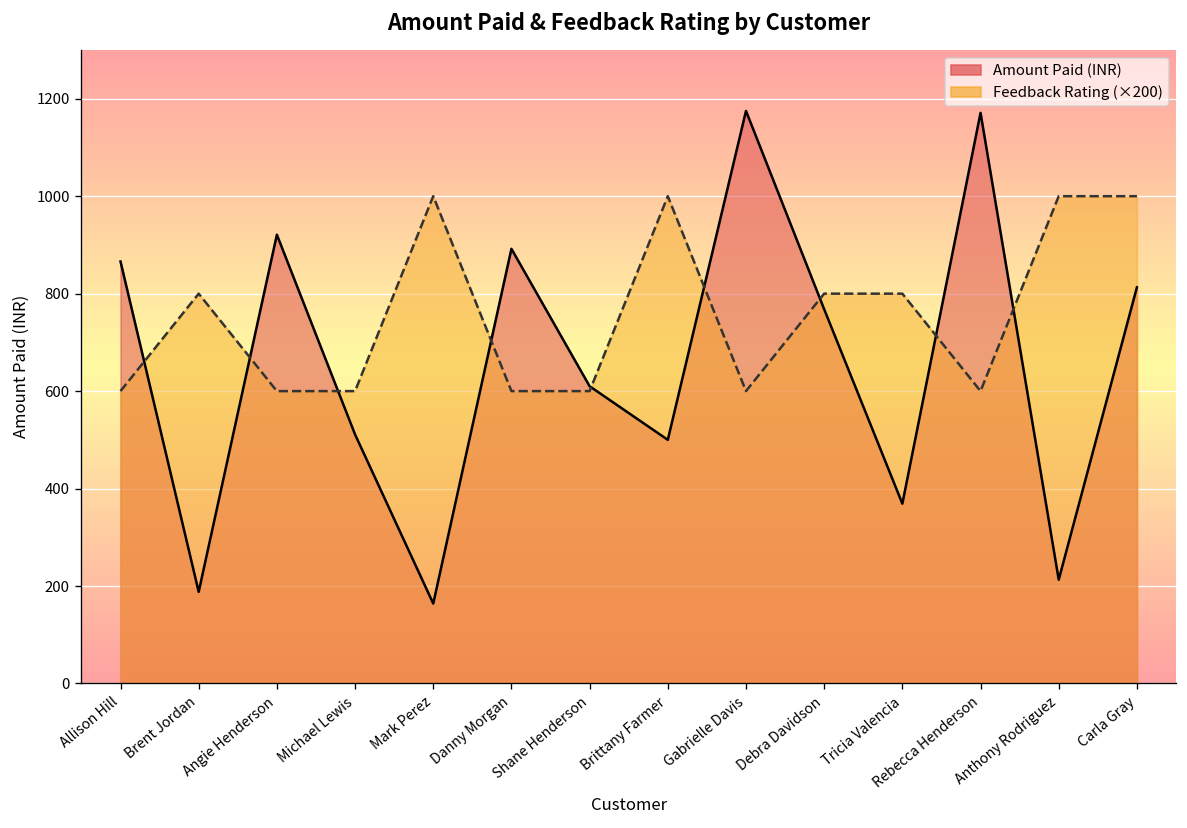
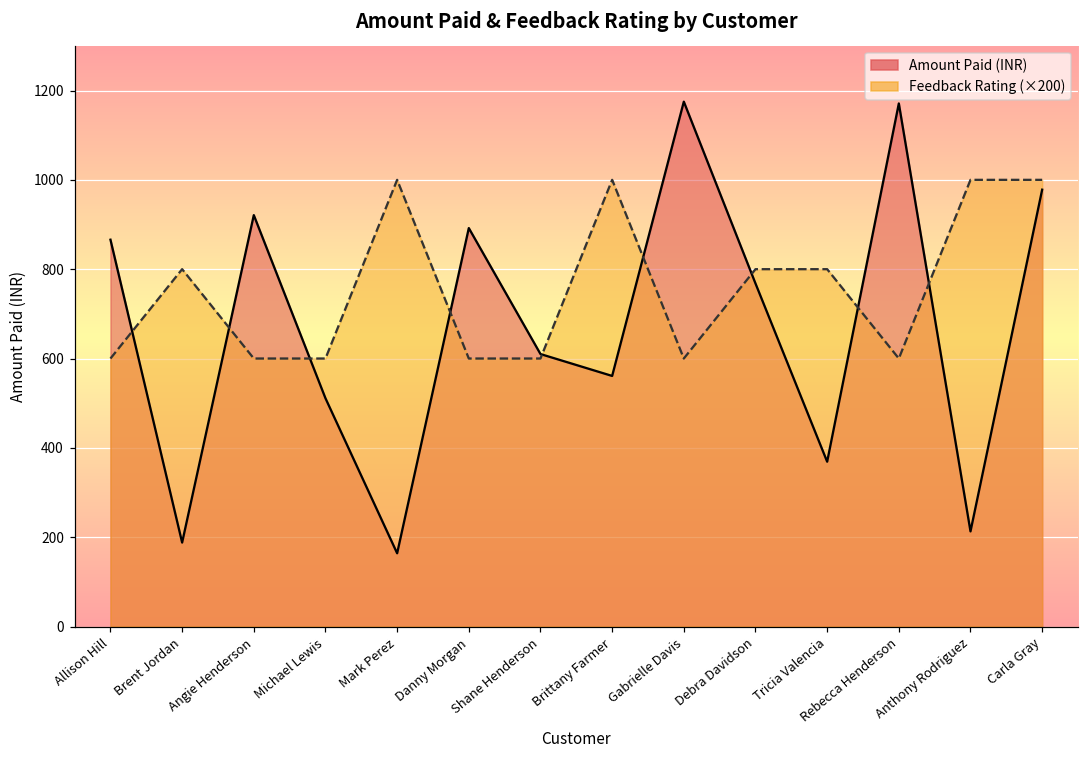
Amount Paid (INR), Brittany Farmer: 500 -> 560
Amount Paid (INR), Carla Gray: 810 -> 980
